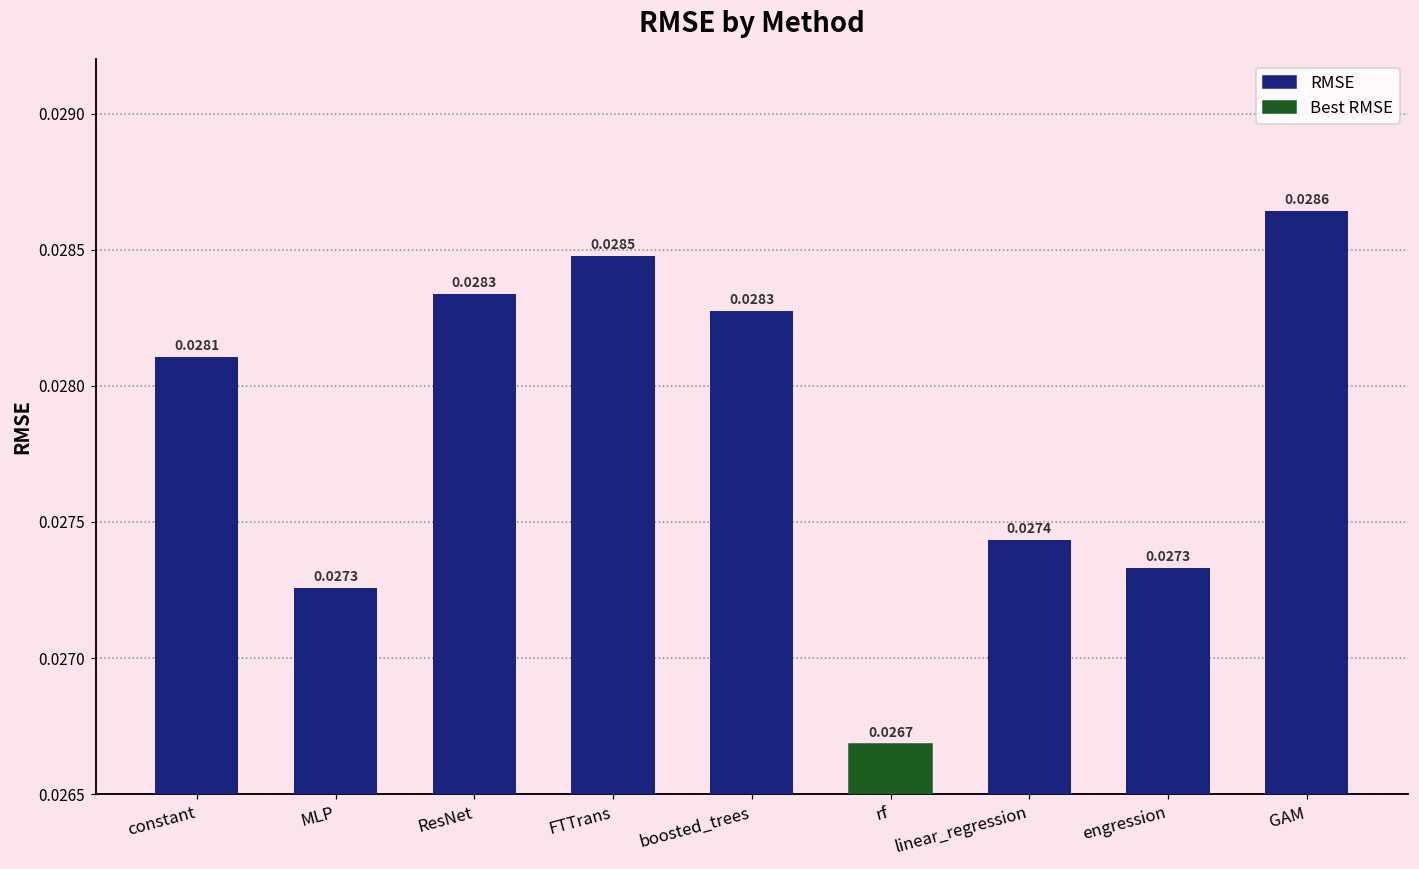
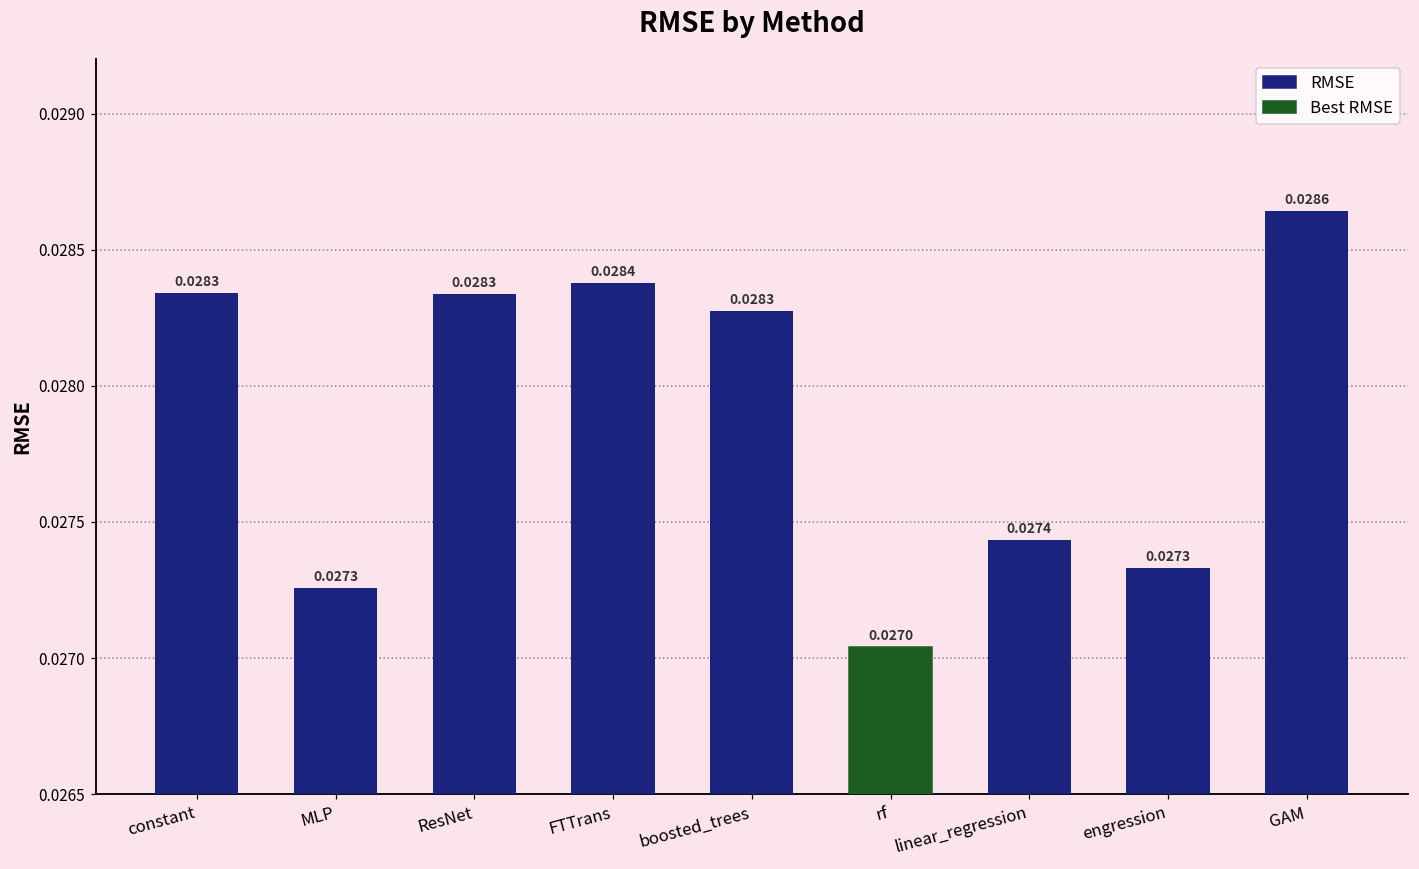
constant: 0.0281 -> 0.0283
FTTrans: 0.0285 -> 0.0284
rf: 0.0267 -> 0.0270
